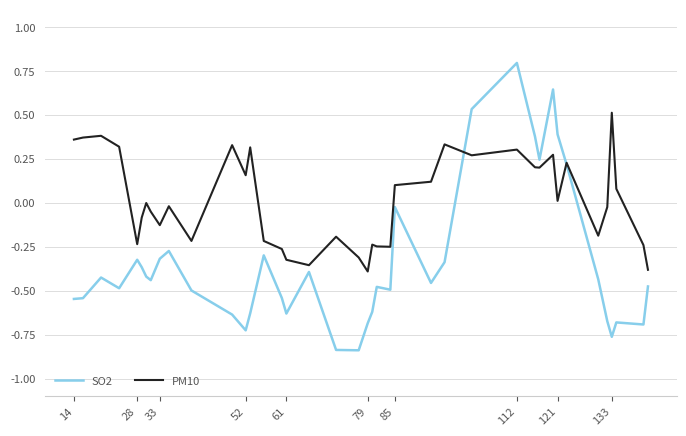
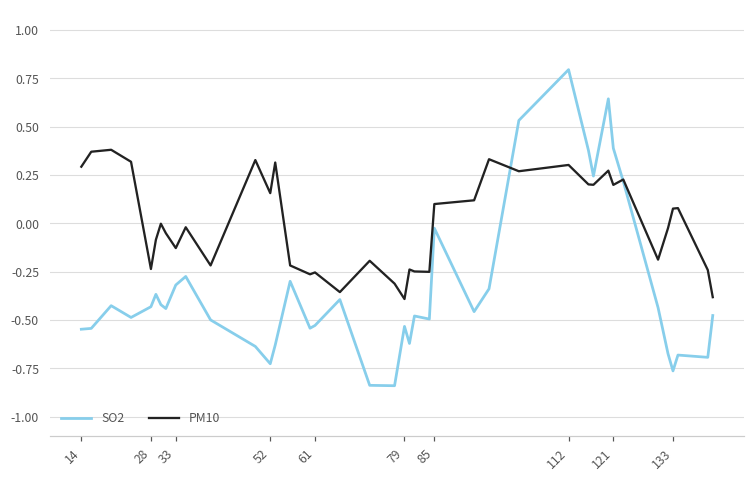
PM10, 14: 0.36 -> 0.29
SO2, 28: -0.32 -> -0.43
SO2, 61: -0.63 -> -0.53
PM10, 61: -0.32 -> -0.25
SO2, 79: -0.69 -> -0.53
PM10, 121: 0.01 -> 0.20
PM10, 133: 0.51 -> 0.08
